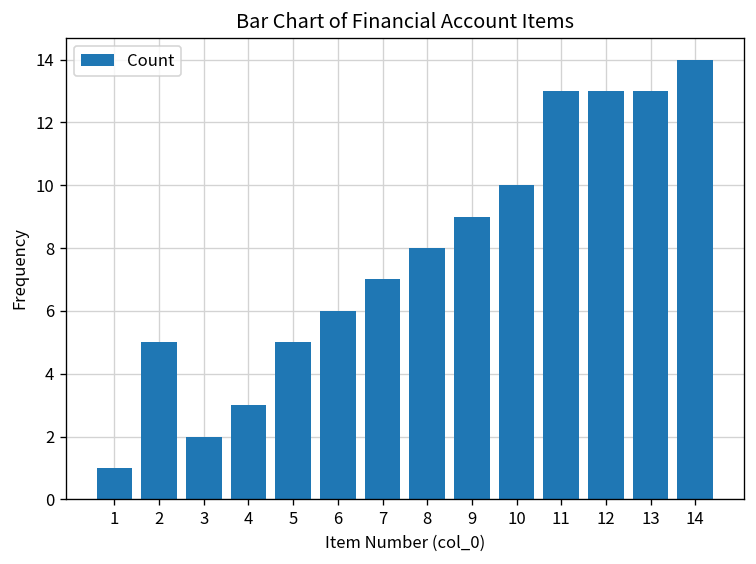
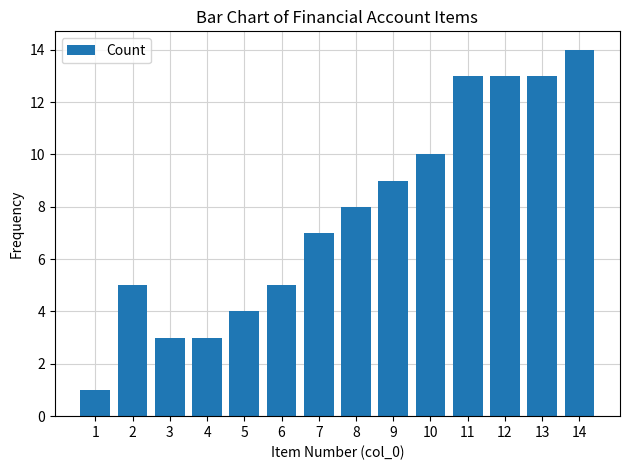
3: 2 -> 3
5: 5 -> 4
6: 6 -> 5
